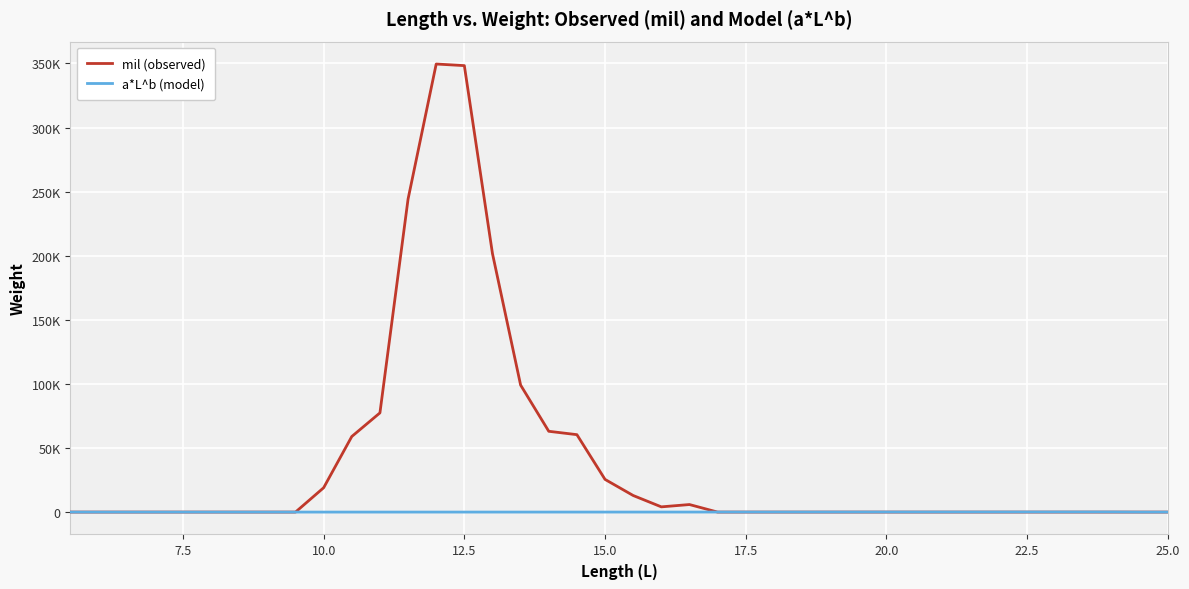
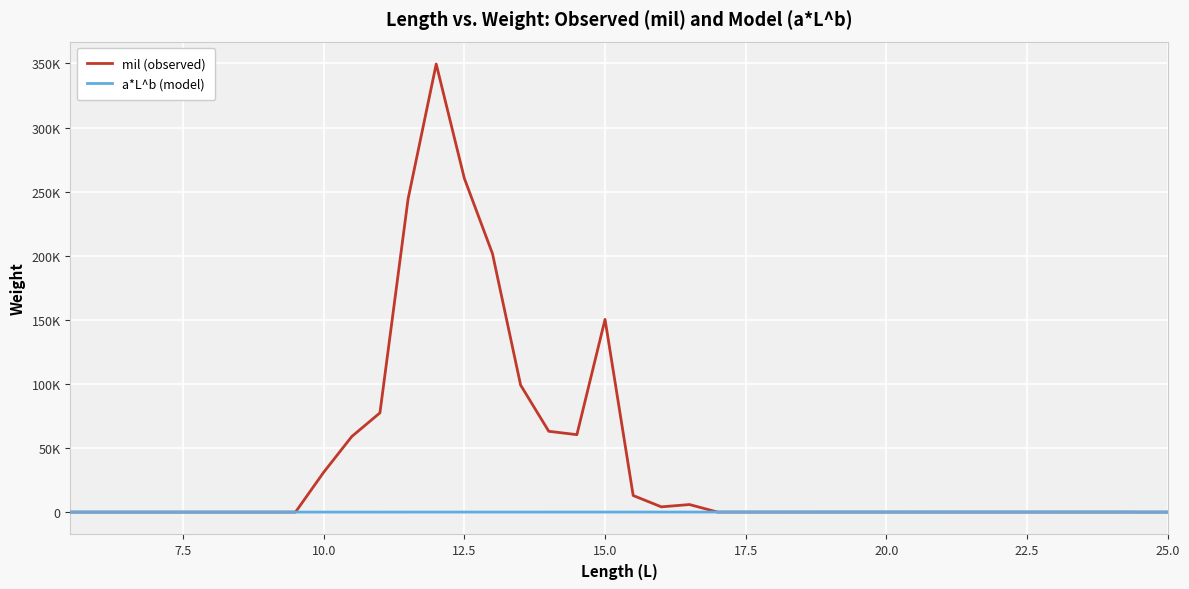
mil (observed), 10.0: 19000 -> 31000
mil (observed), 12.5: 348000 -> 260000
mil (observed), 15.0: 25000 -> 150000
